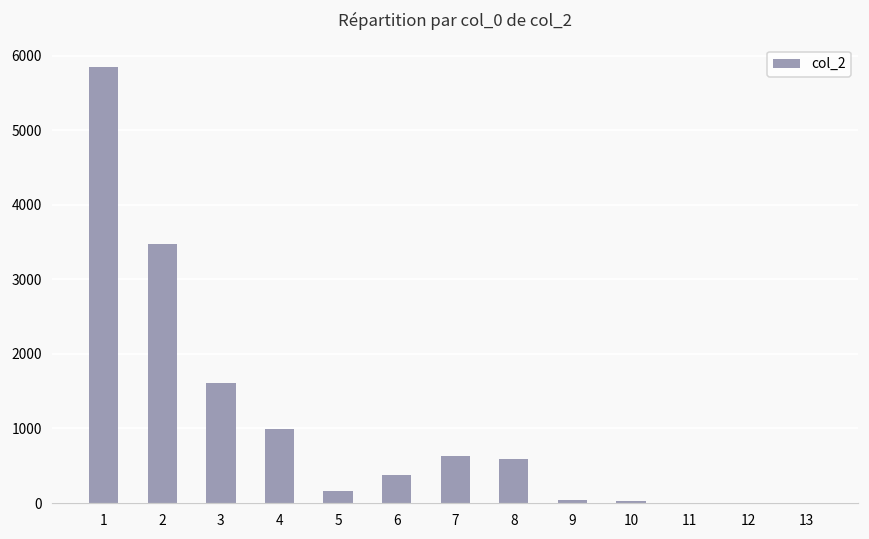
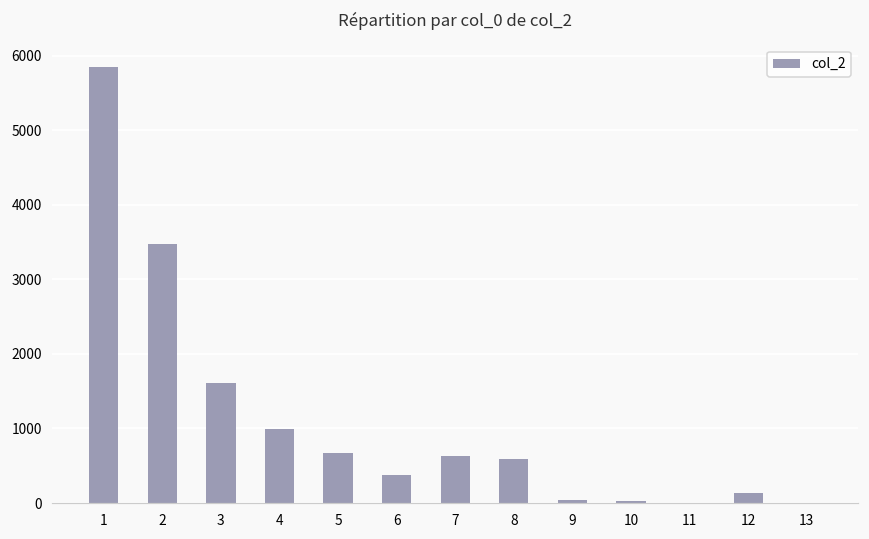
5: 200 -> 700
12: 0 -> 100
